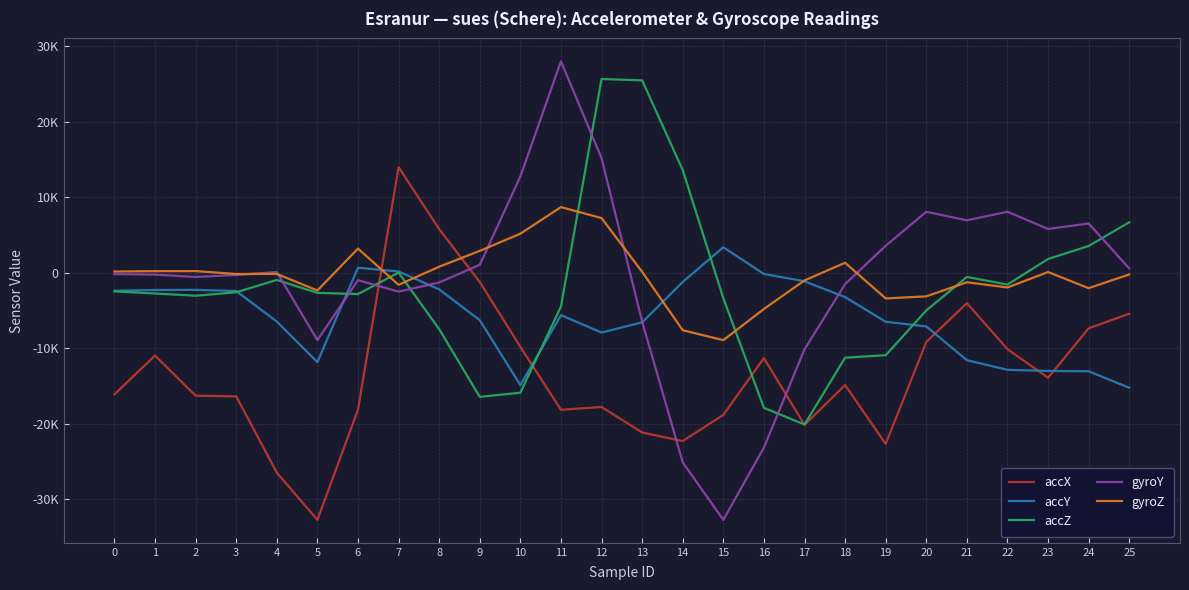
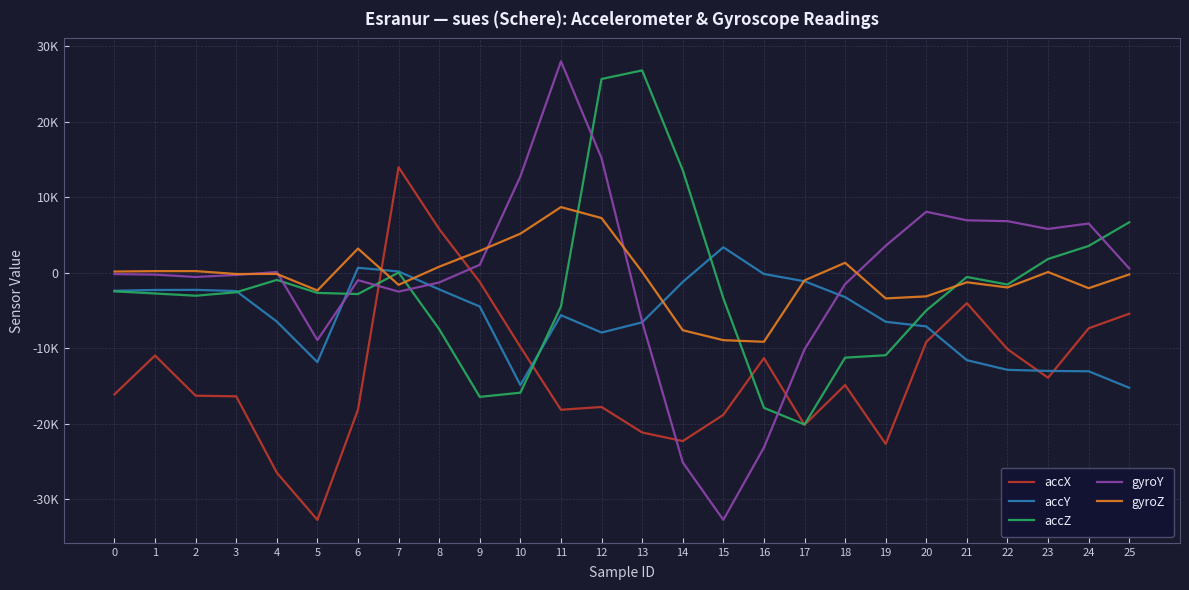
accY, 9: -6000 -> -5000
accZ, 13: 25000 -> 27000
gyroZ, 16: -5000 -> -9000
gyroY, 22: 8000 -> 7000
